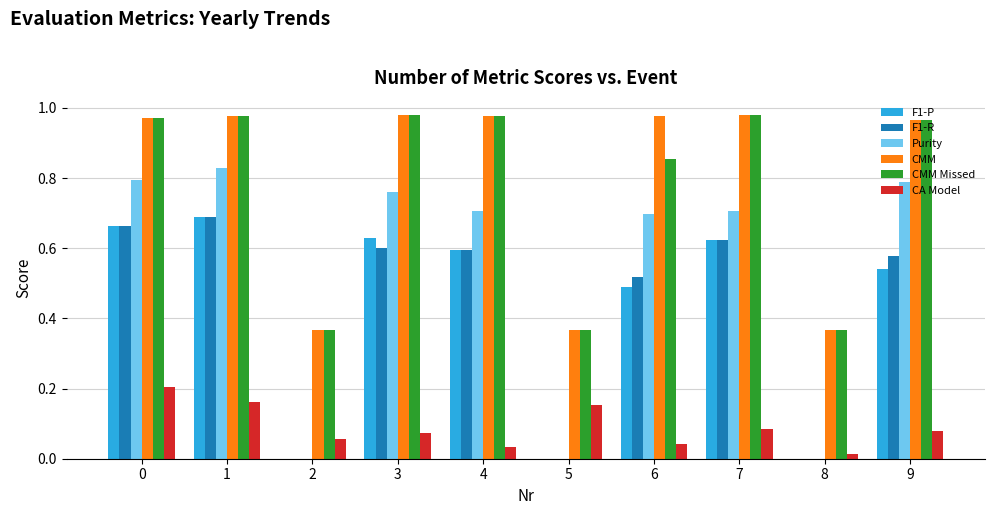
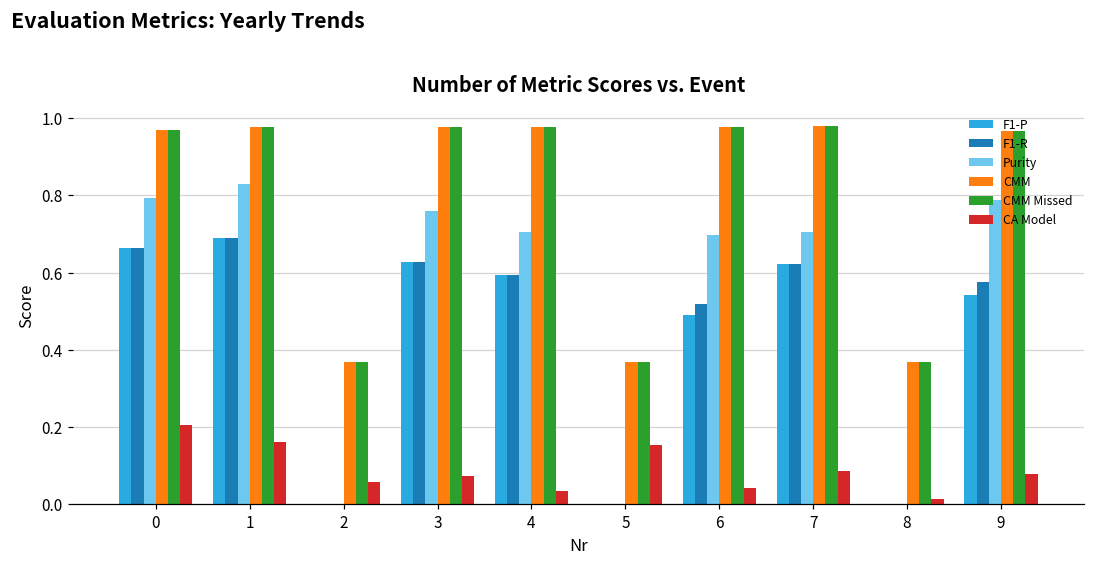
F1-R, 3: 0.60 -> 0.63
CMM Missed, 6: 0.85 -> 0.98
